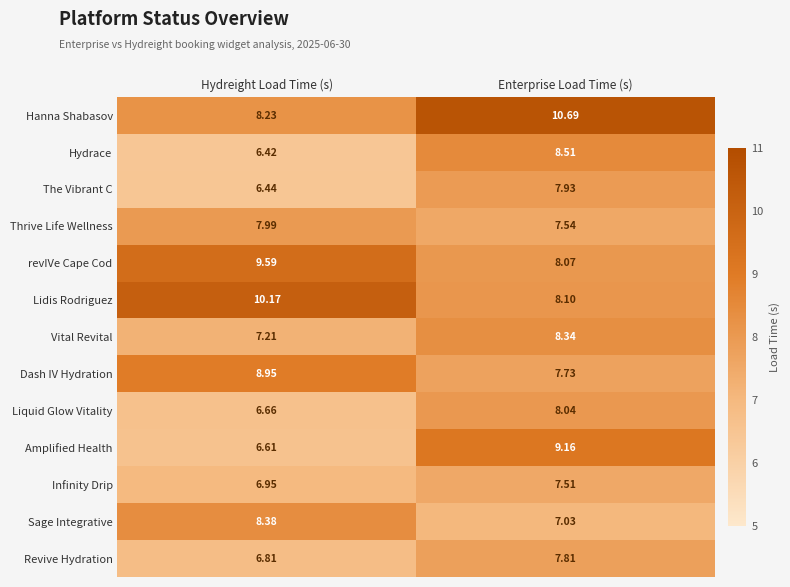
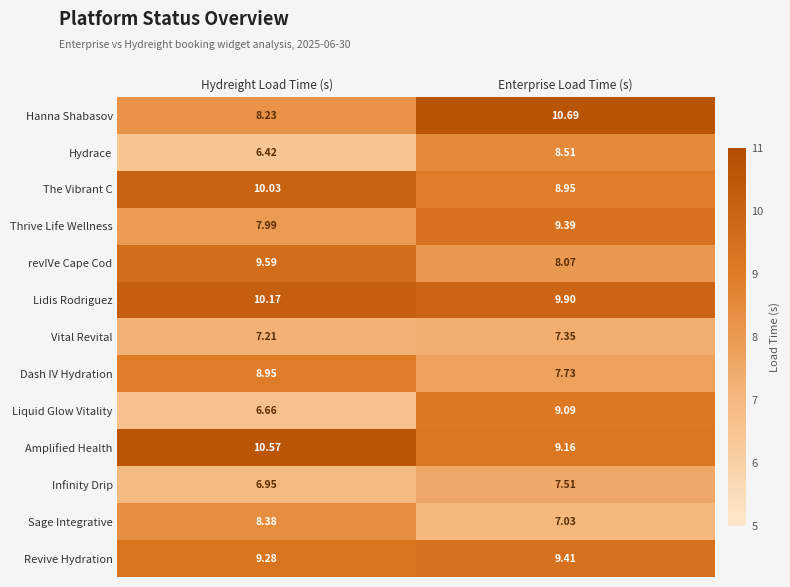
The Vibrant C, Hydreight Load Time (s): 6.44 -> 10.03
The Vibrant C, Enterprise Load Time (s): 7.93 -> 8.95
Thrive Life Wellness, Enterprise Load Time (s): 7.54 -> 9.39
Lidis Rodriguez, Enterprise Load Time (s): 8.10 -> 9.90
Vital Revital, Enterprise Load Time (s): 8.34 -> 7.35
Liquid Glow Vitality, Enterprise Load Time (s): 8.04 -> 9.09
Amplified Health, Hydreight Load Time (s): 6.61 -> 10.57
Revive Hydration, Hydreight Load Time (s): 6.81 -> 9.28
Revive Hydration, Enterprise Load Time (s): 7.81 -> 9.41
